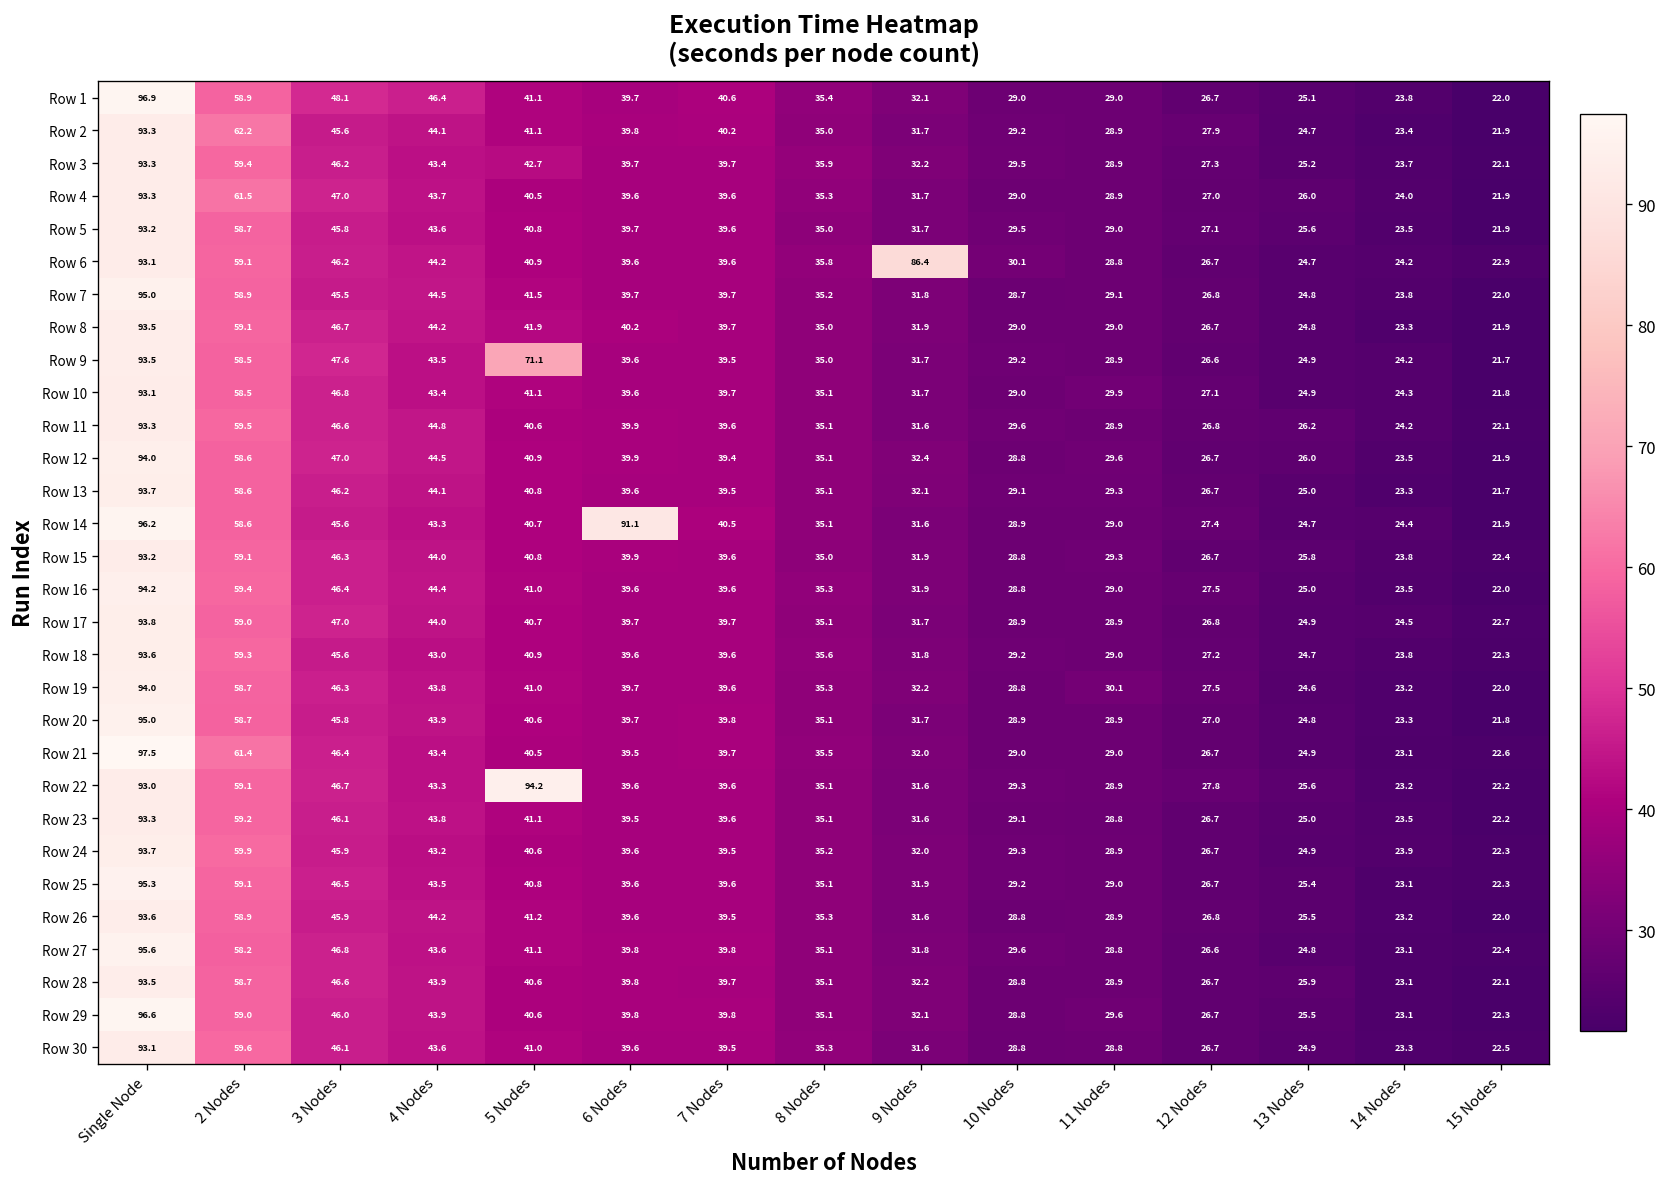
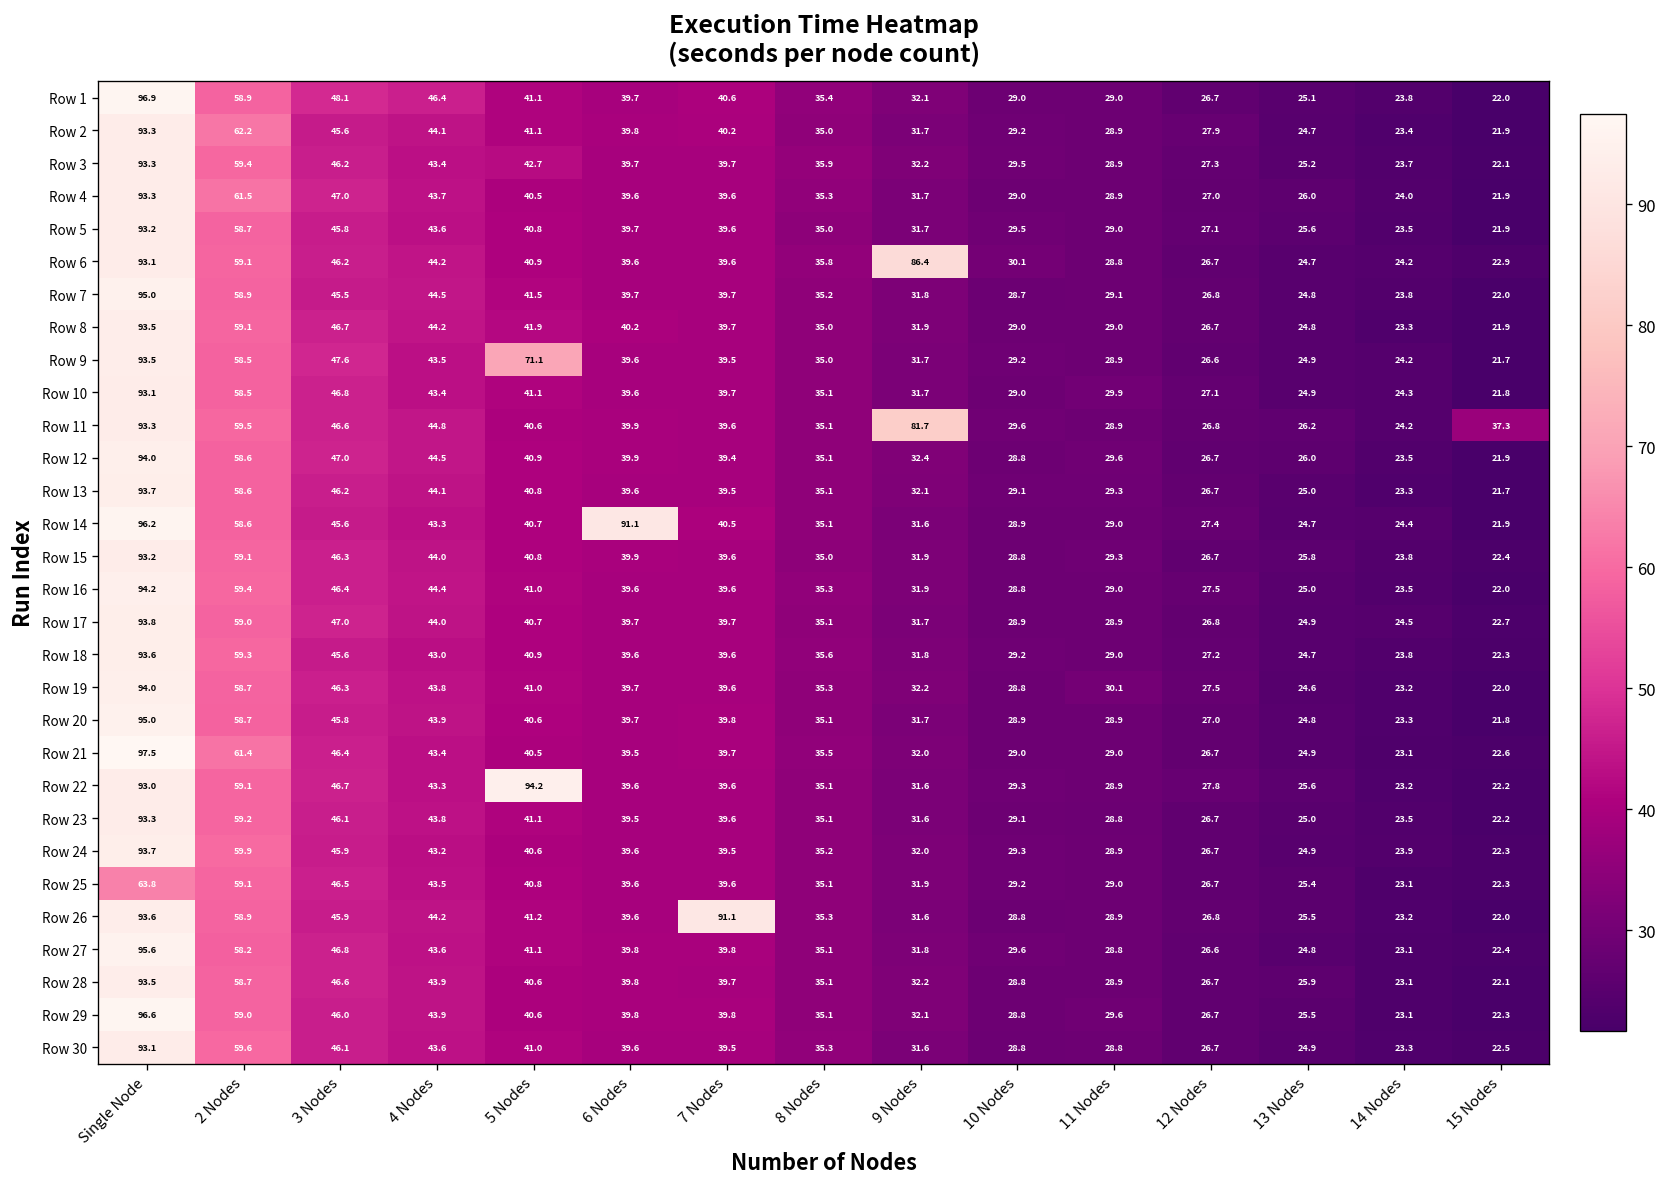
Row 11, 9 Nodes: 31.6 -> 81.7
Row 11, 15 Nodes: 22.1 -> 37.3
Row 25, Single Node: 95.3 -> 63.8
Row 26, 7 Nodes: 39.5 -> 91.1
